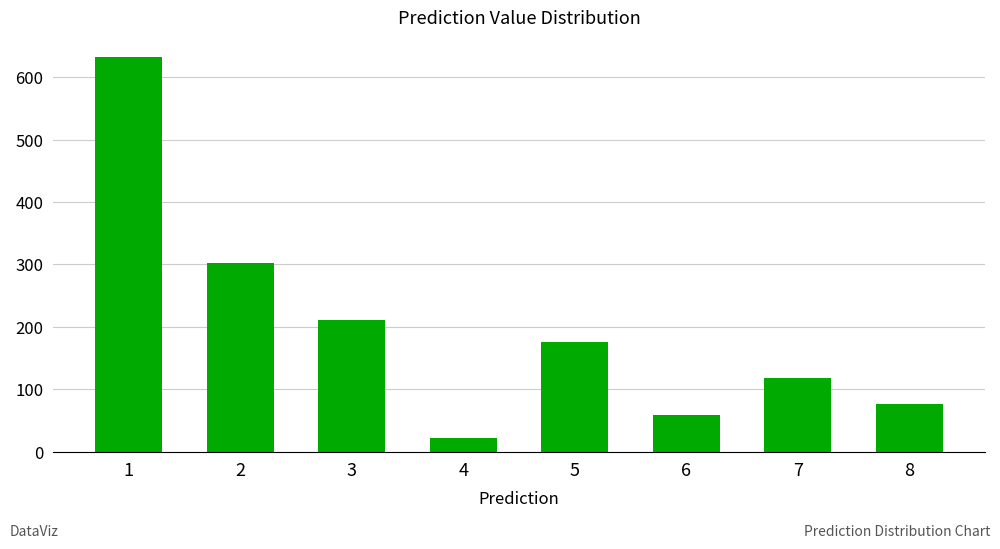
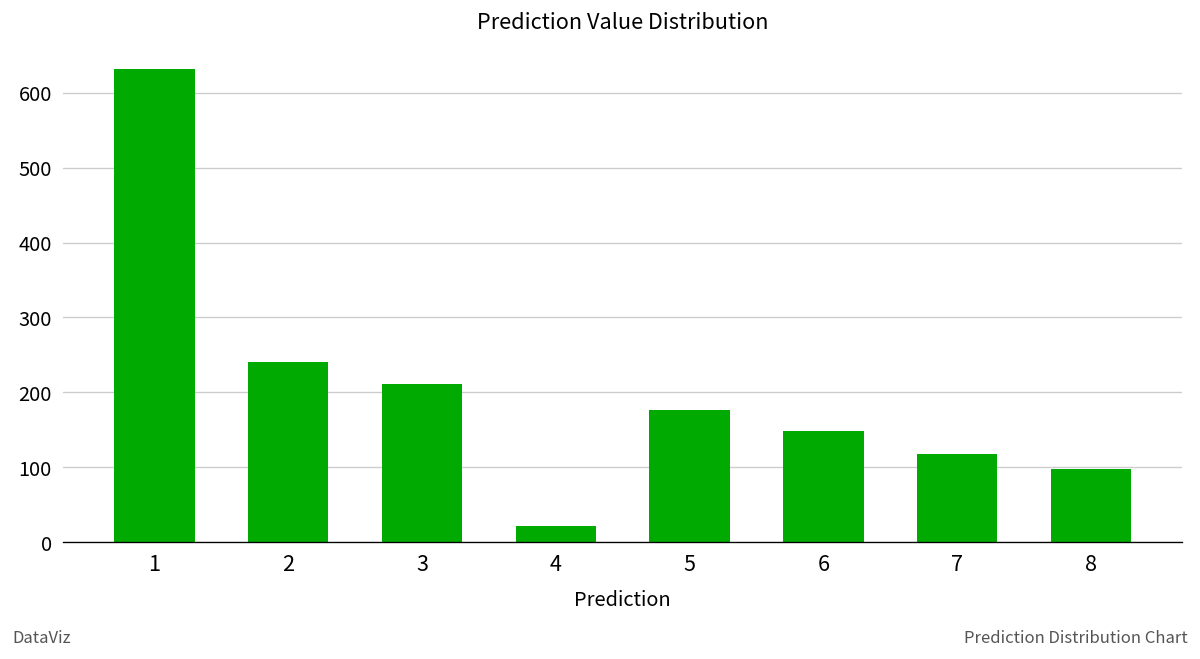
2: 300 -> 240
6: 60 -> 150
8: 80 -> 100
